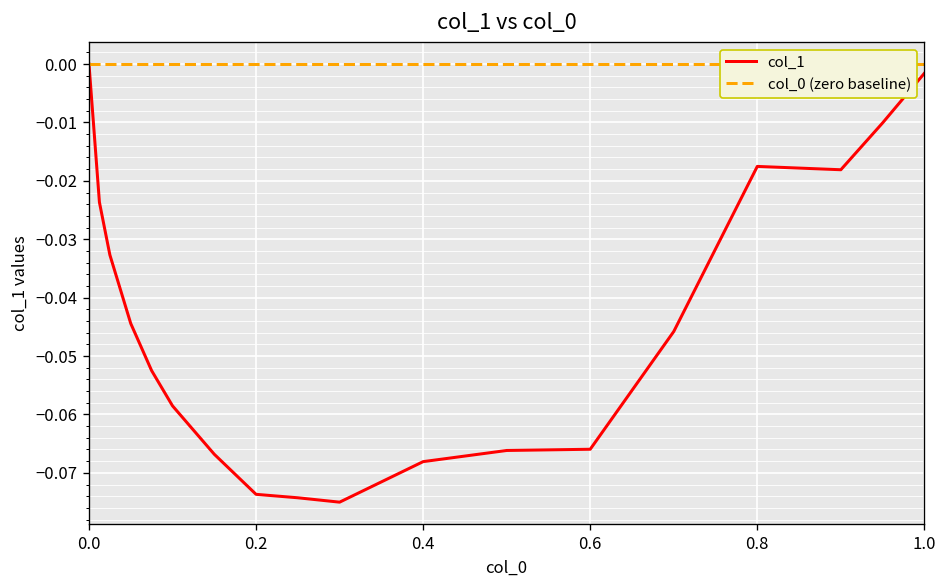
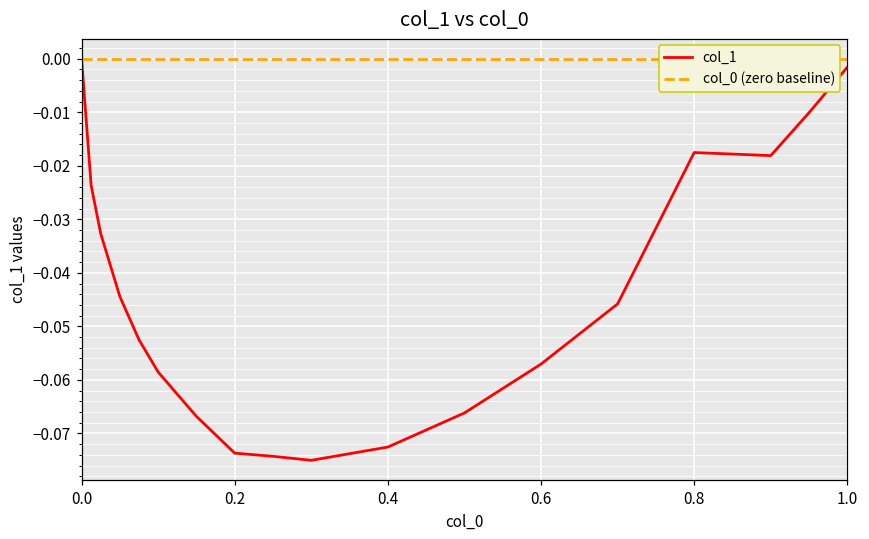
col_1, 0.4: -0.068 -> -0.073
col_1, 0.6: -0.066 -> -0.057
